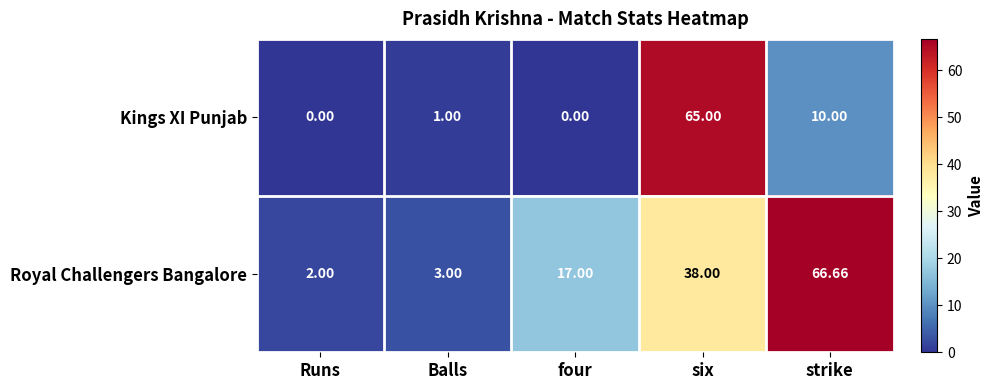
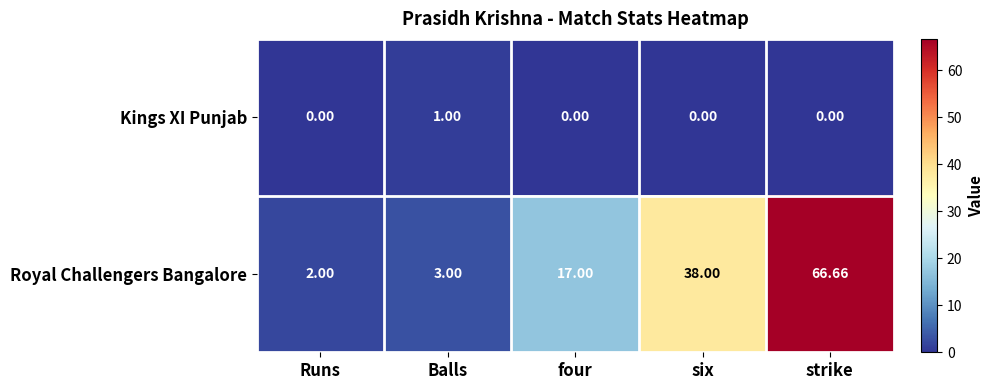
Kings XI Punjab, six: 65.00 -> 0.00
Kings XI Punjab, strike: 10.00 -> 0.00
